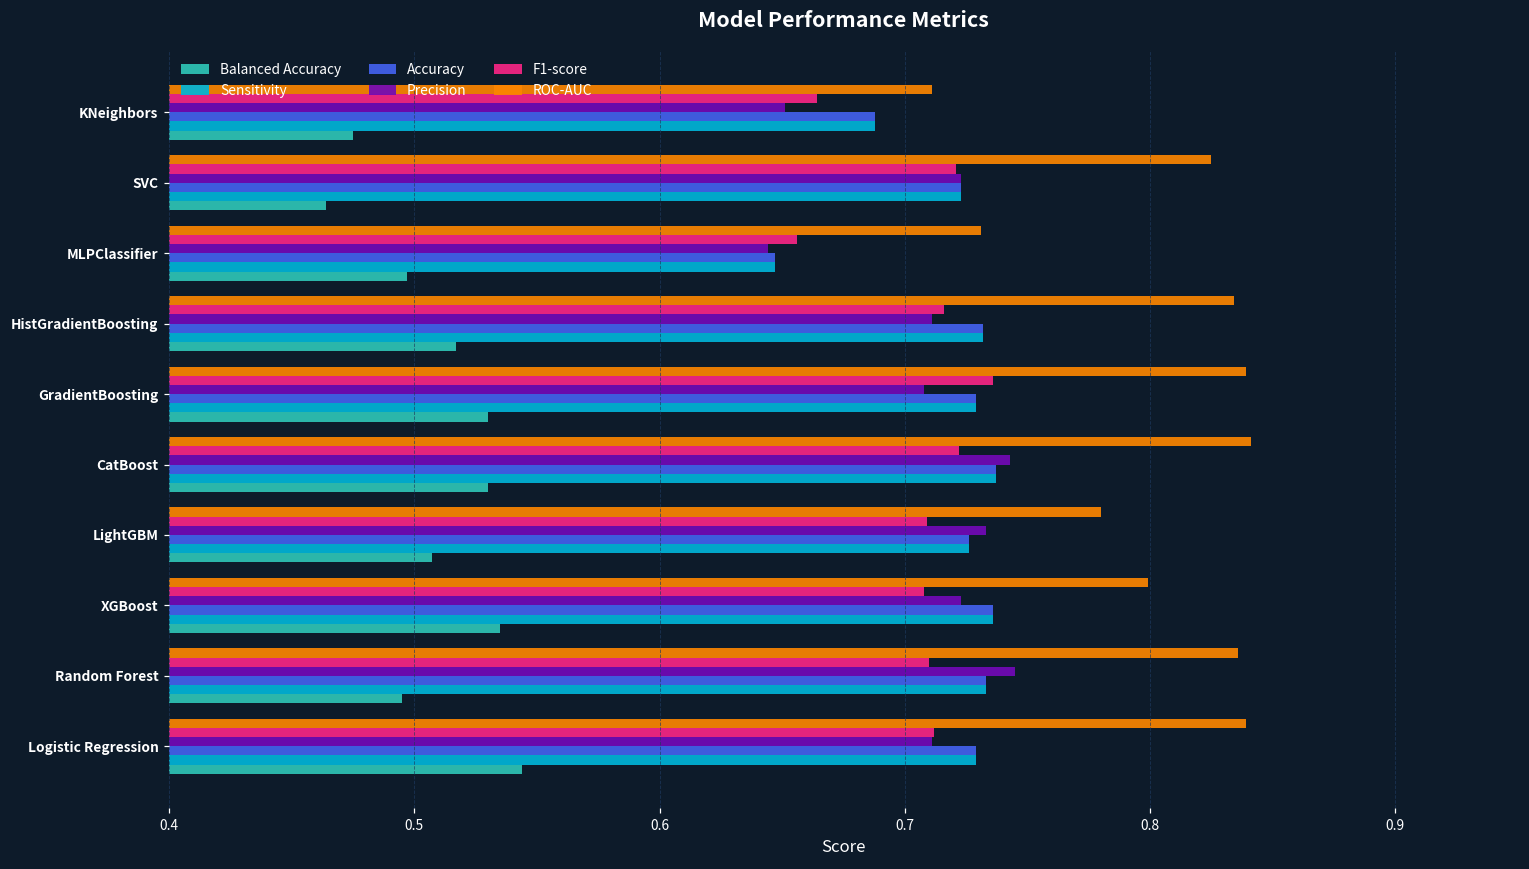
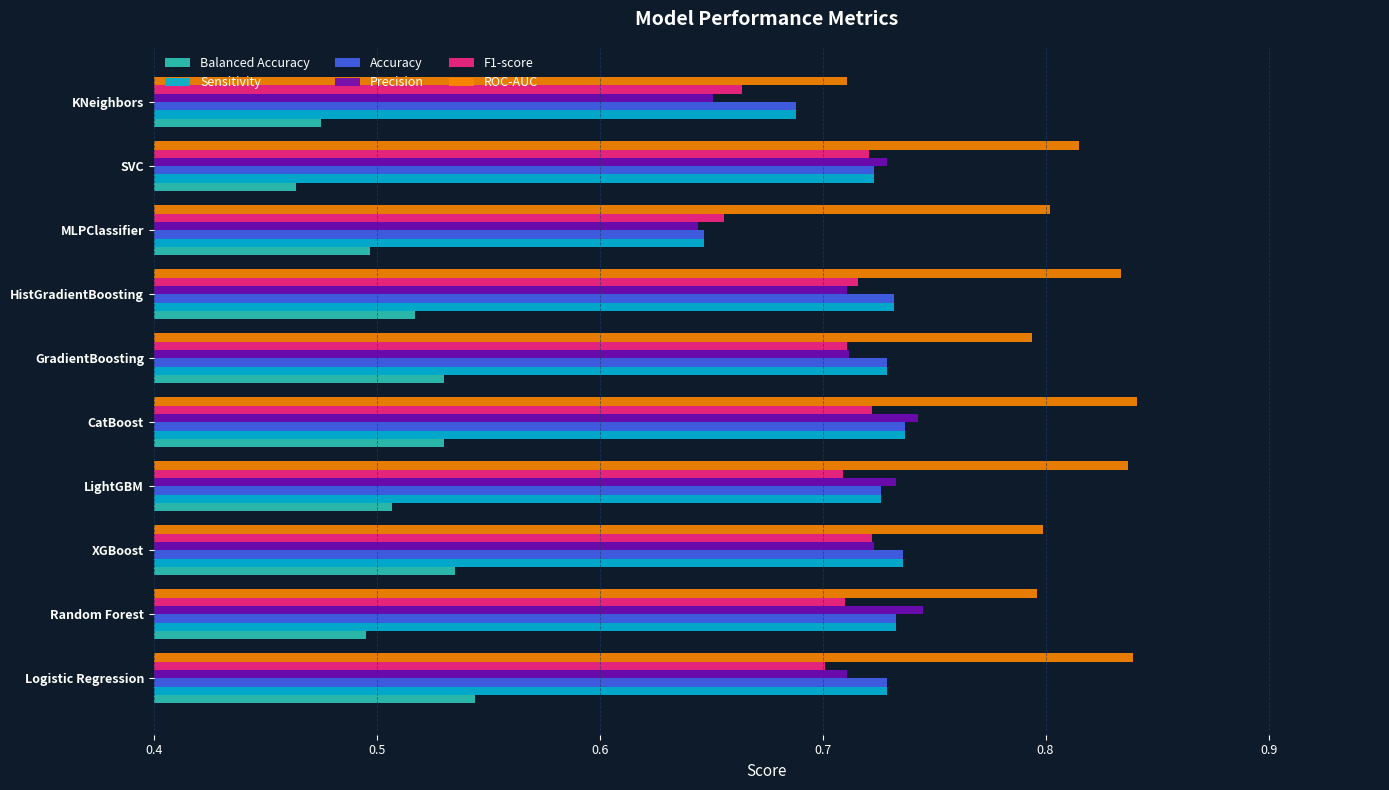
ROC-AUC, SVC: 0.825 -> 0.815
Precision, SVC: 0.723 -> 0.729
ROC-AUC, MLPClassifier: 0.731 -> 0.802
ROC-AUC, GradientBoosting: 0.839 -> 0.794
F1-score, GradientBoosting: 0.736 -> 0.711
Precision, GradientBoosting: 0.708 -> 0.712
ROC-AUC, LightGBM: 0.780 -> 0.837
F1-score, XGBoost: 0.708 -> 0.722
ROC-AUC, Random Forest: 0.836 -> 0.796
F1-score, Logistic Regression: 0.712 -> 0.701
